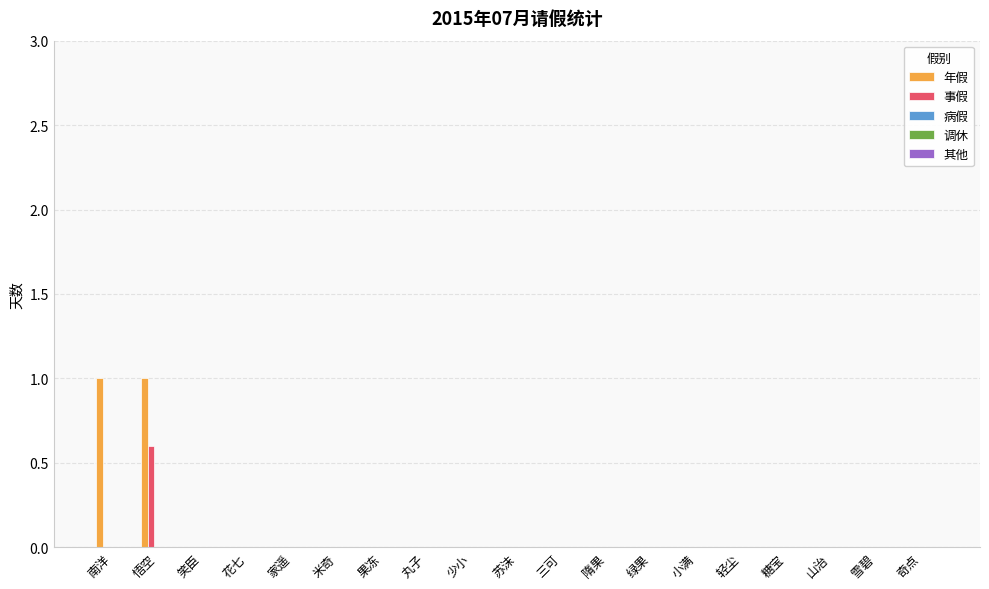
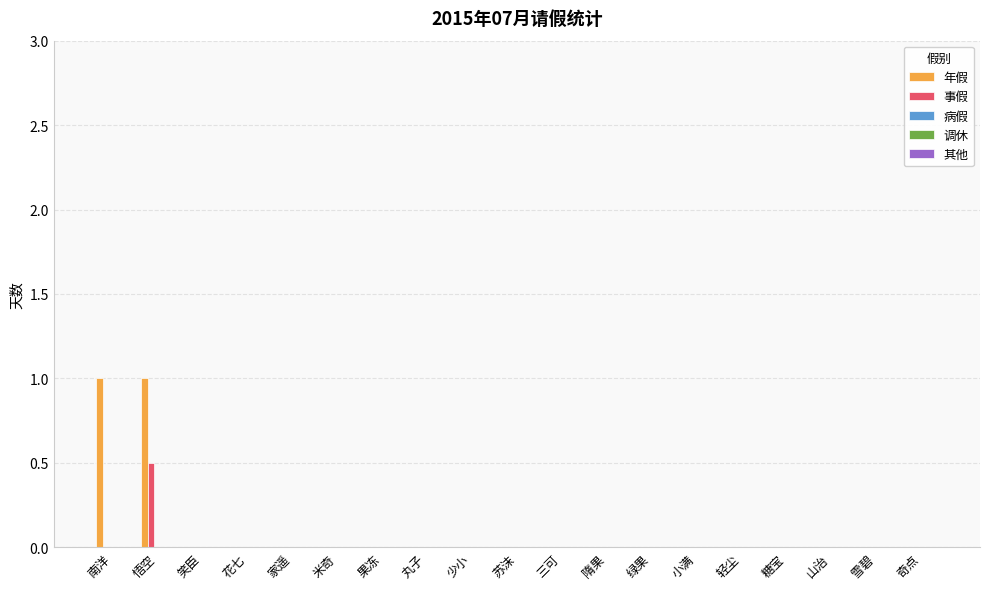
事假, 悟空: 0.6 -> 0.5
